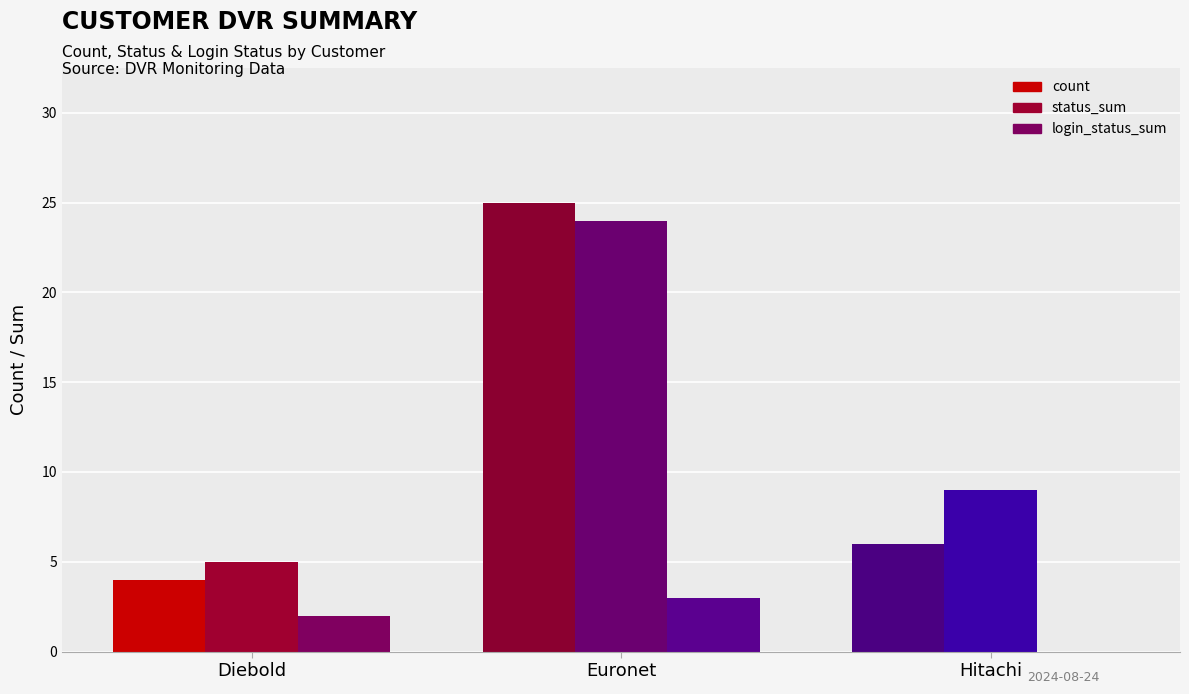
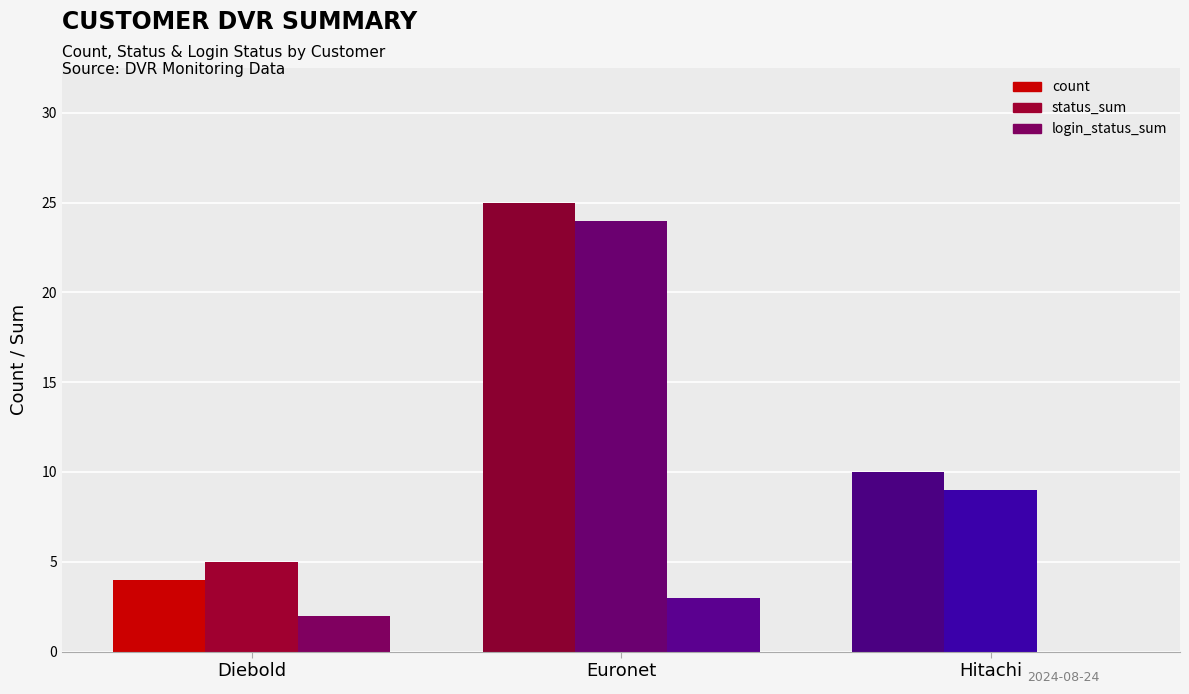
count, Hitachi: 6 -> 10
